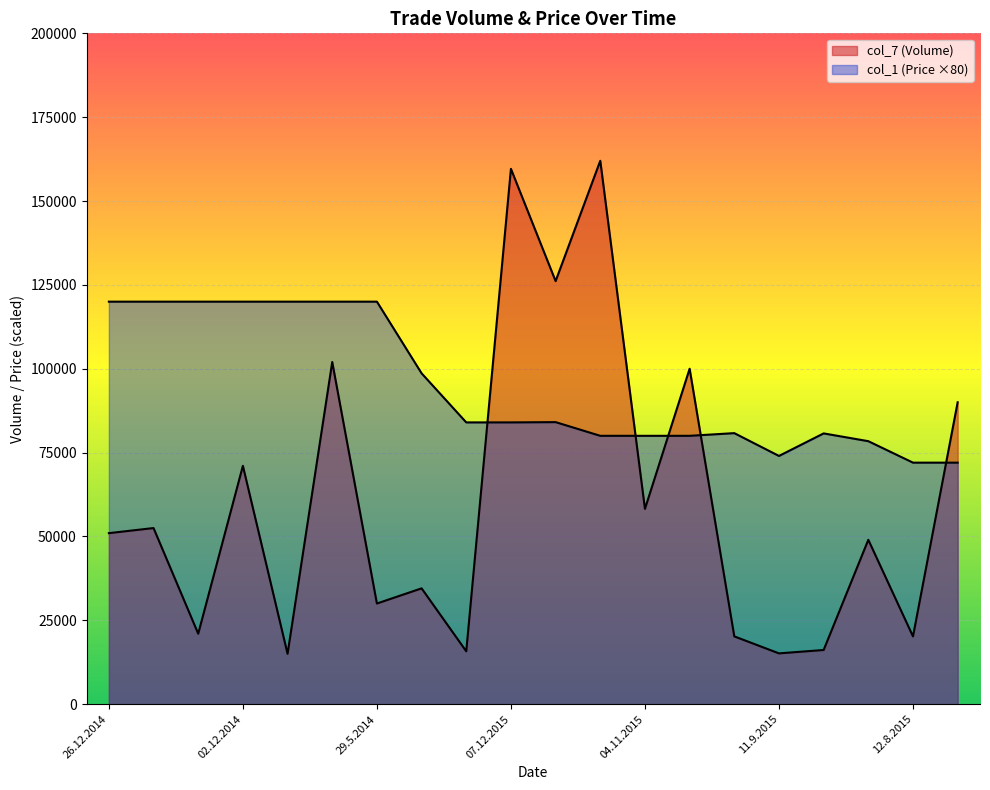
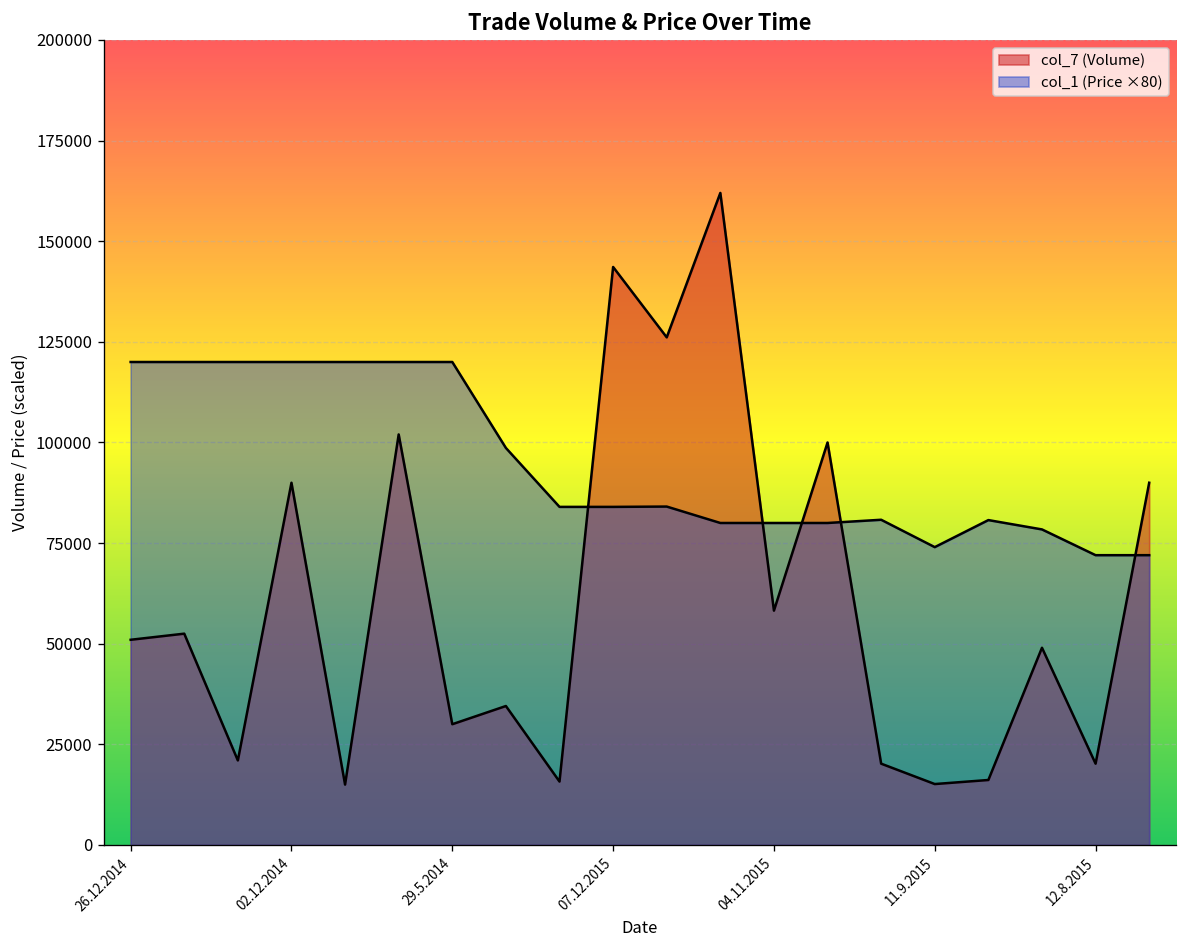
col_7 (Volume), 02.12.2014: 71000 -> 90000
col_7 (Volume), 07.12.2015: 160000 -> 144000
